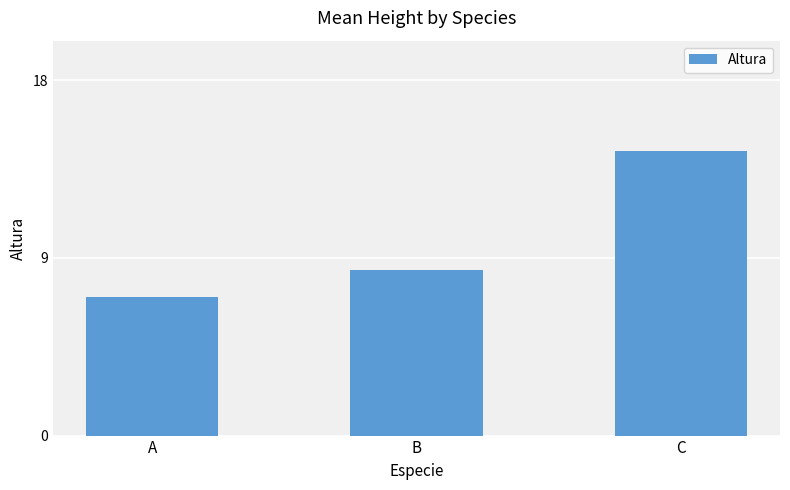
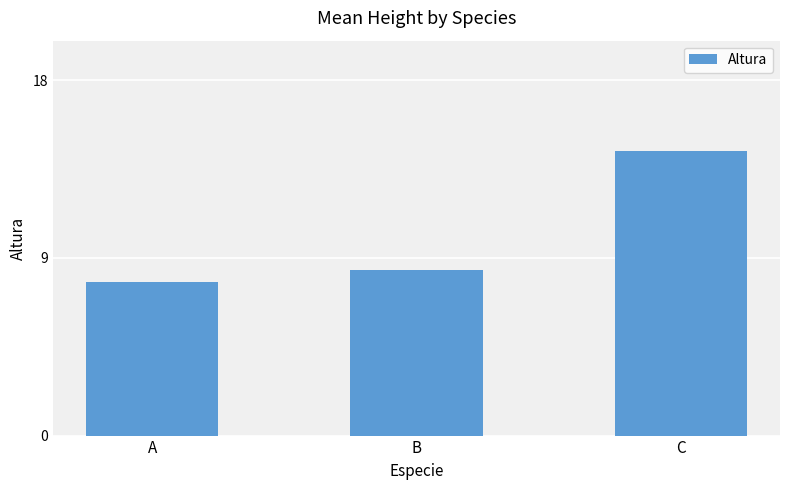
A: 7.0 -> 7.8
